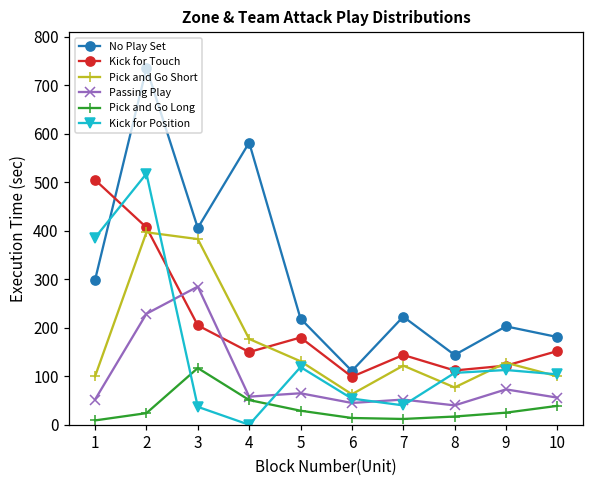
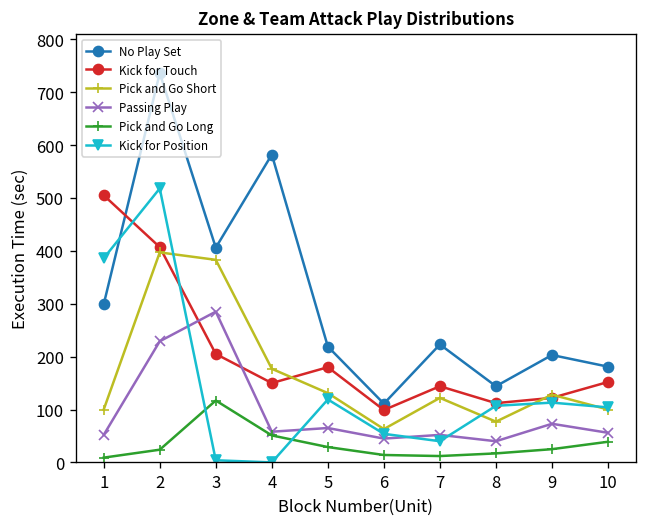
Kick for Position, 3: 40 -> 0
